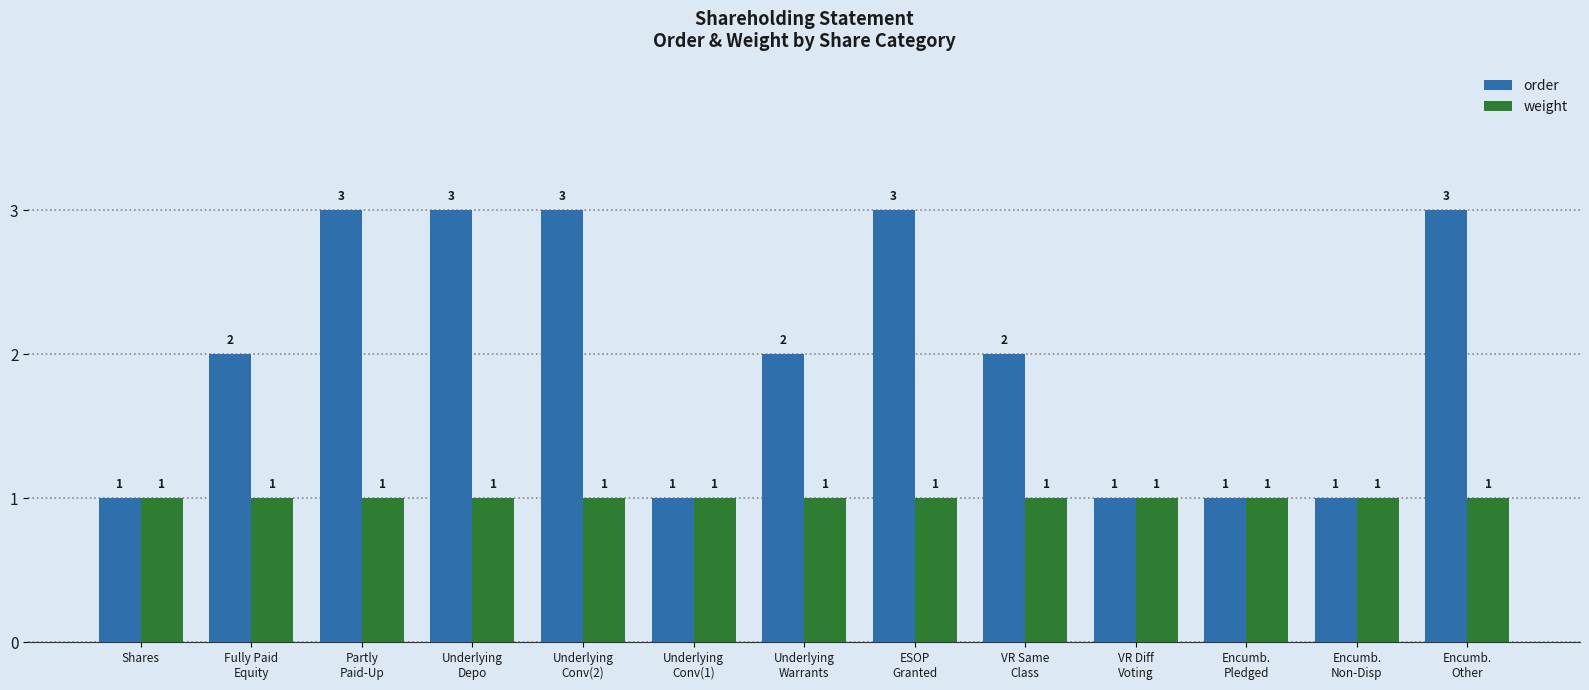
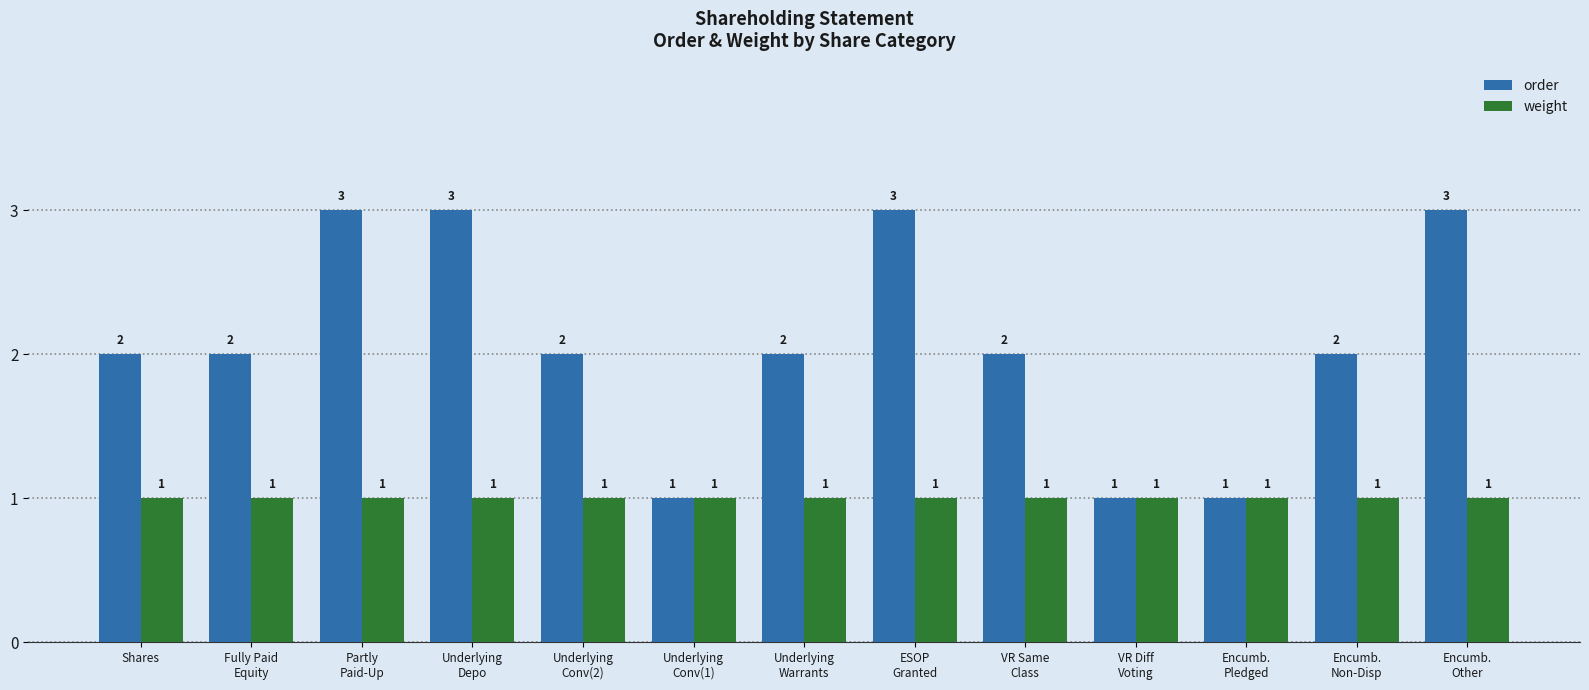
order, Shares: 1 -> 2
order, Underlying Conv(2): 3 -> 2
order, Encumb. Non-Disp: 1 -> 2
